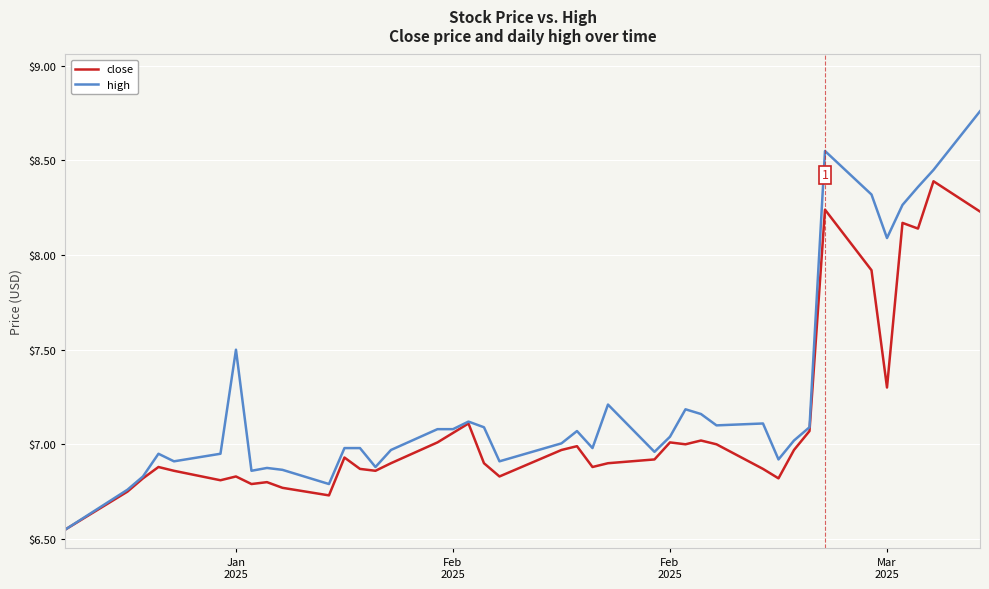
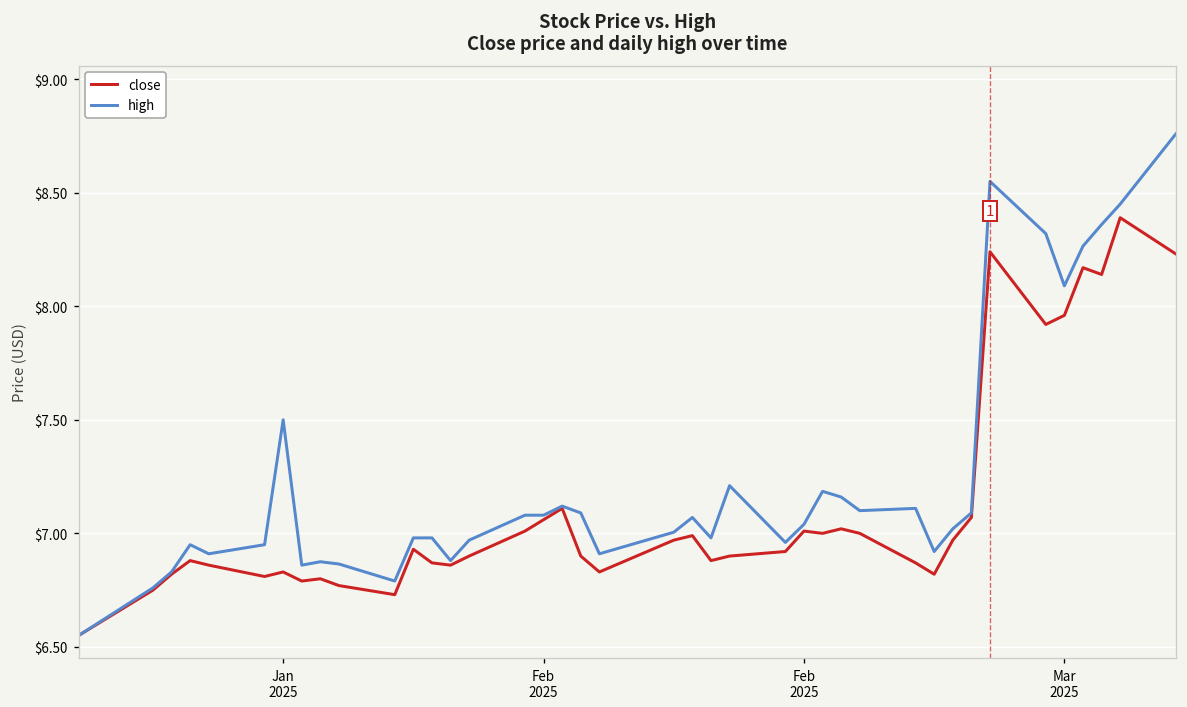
close, Mar 2025: $7.30 -> $7.96
